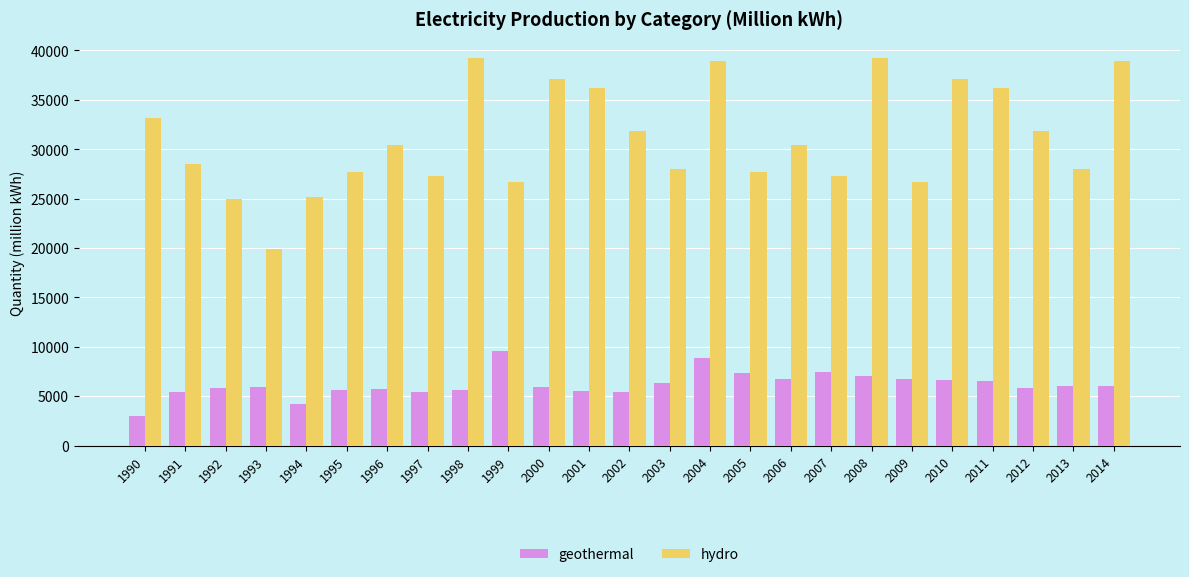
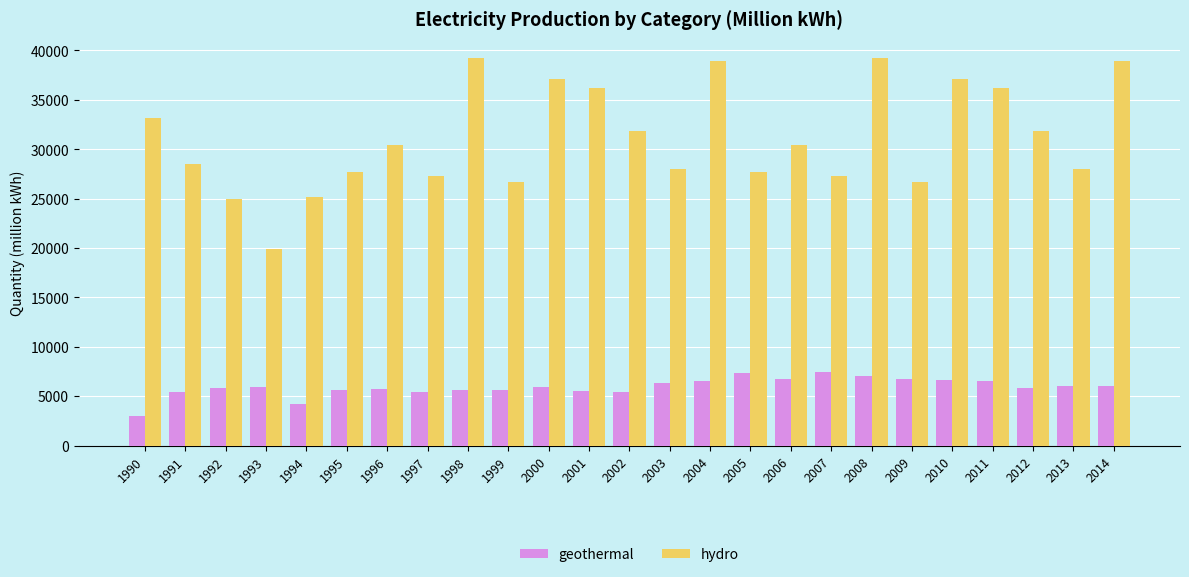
geothermal, 1999: 10000 -> 6000
geothermal, 2004: 9000 -> 7000
